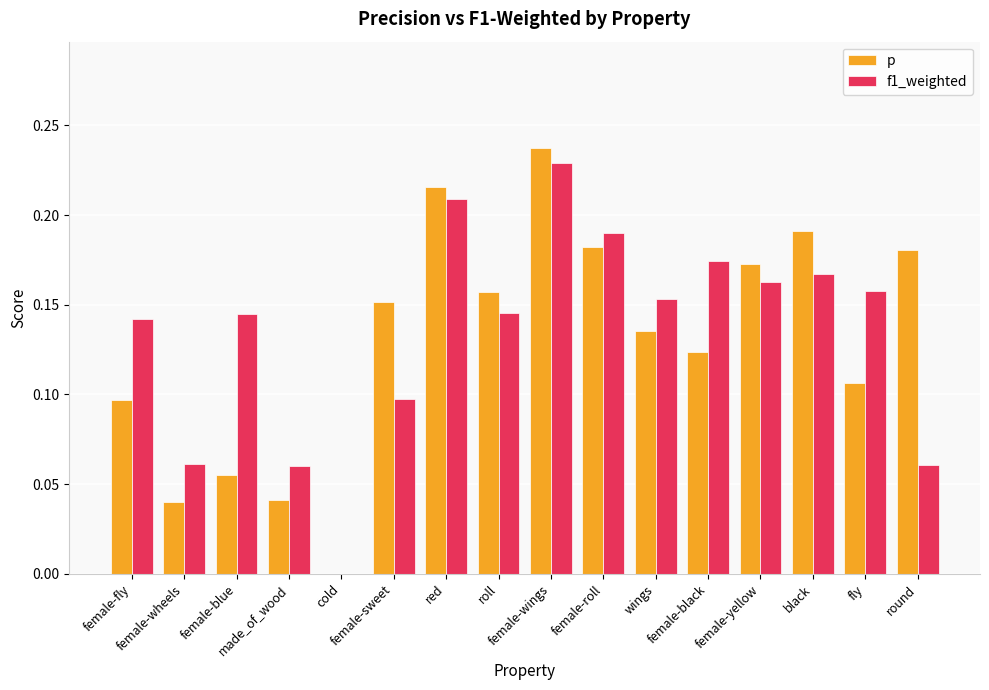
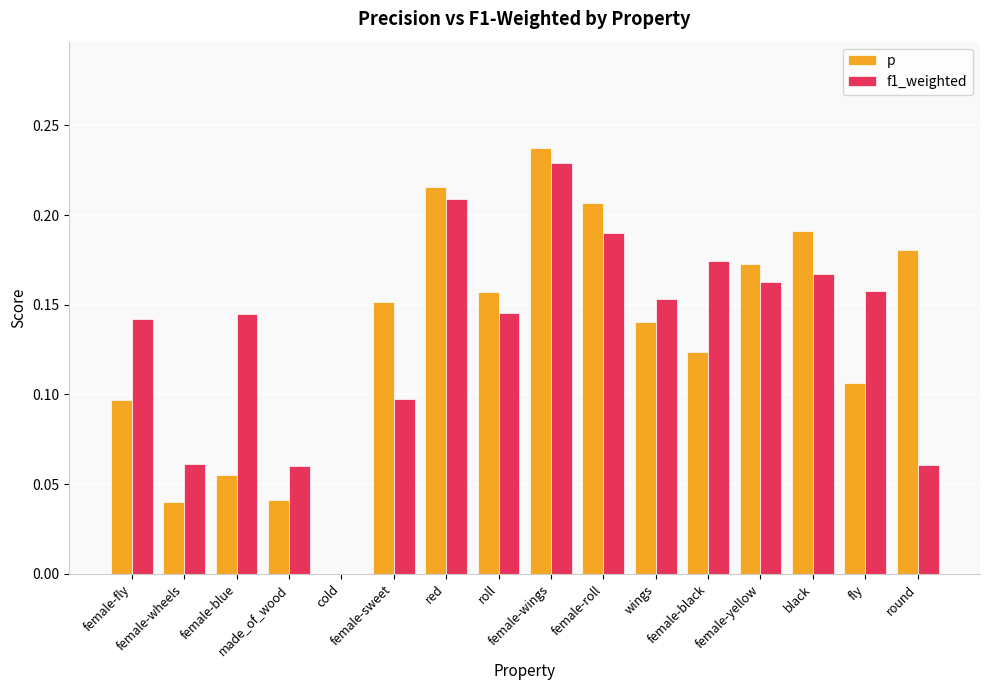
p, female-roll: 0.182 -> 0.207
p, wings: 0.136 -> 0.141
